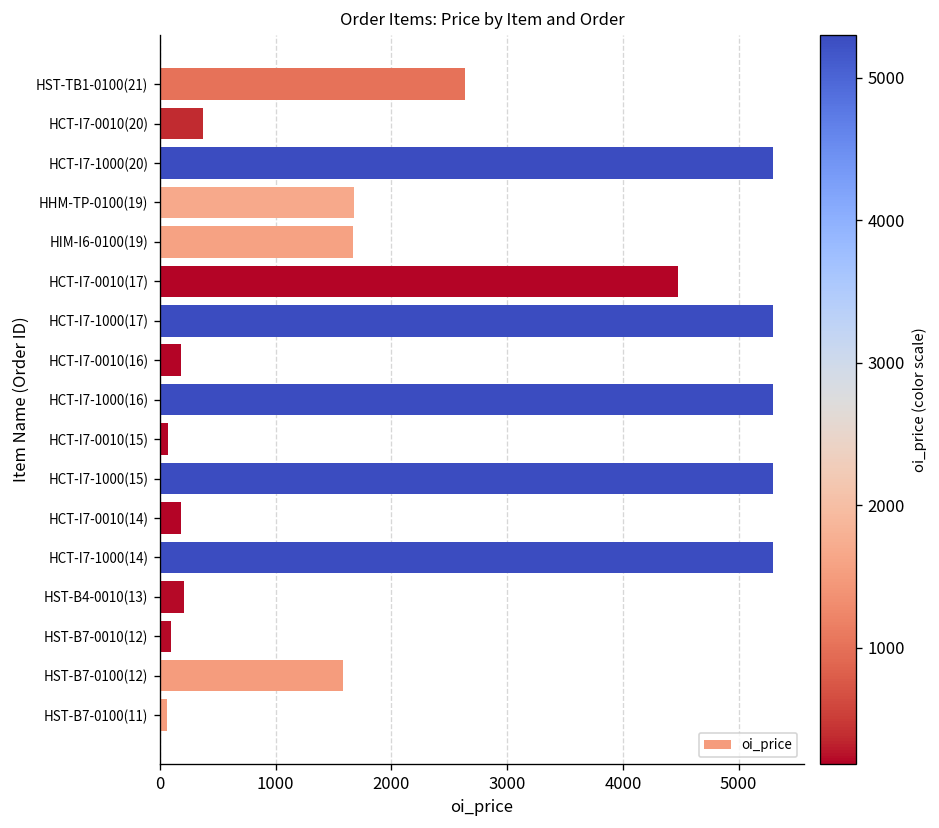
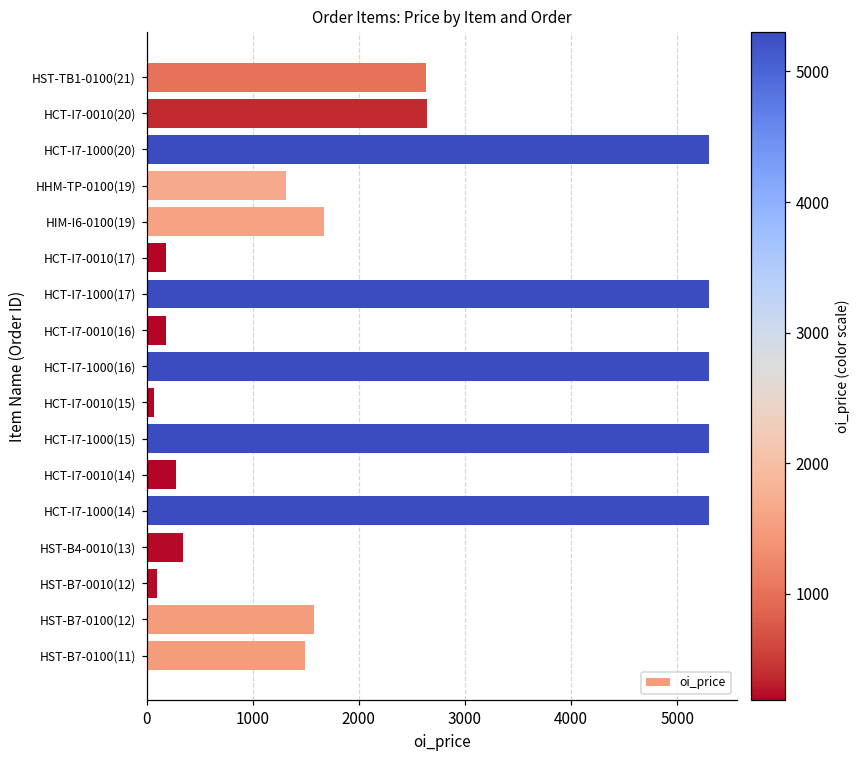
HCT-I7-0010(20): 400 -> 2600
HHM-TP-0100(19): 1700 -> 1300
HCT-I7-0010(17): 4500 -> 200
HCT-I7-0010(14): 200 -> 300
HST-B4-0010(13): 200 -> 300
HST-B7-0100(11): 100 -> 1500
